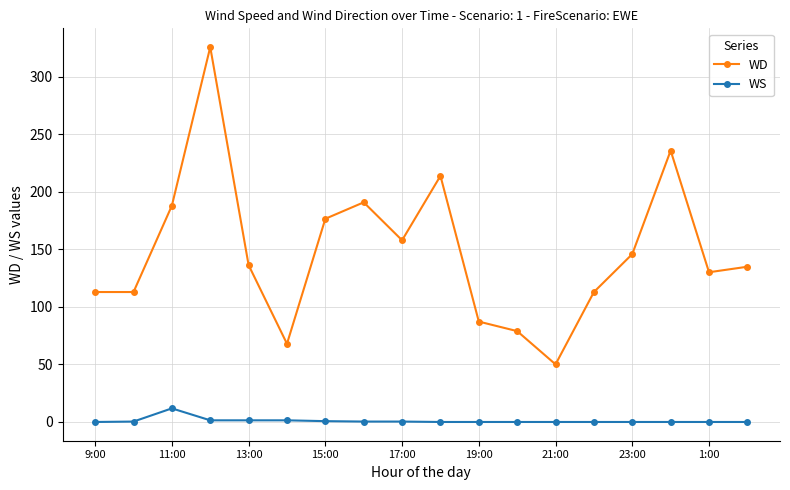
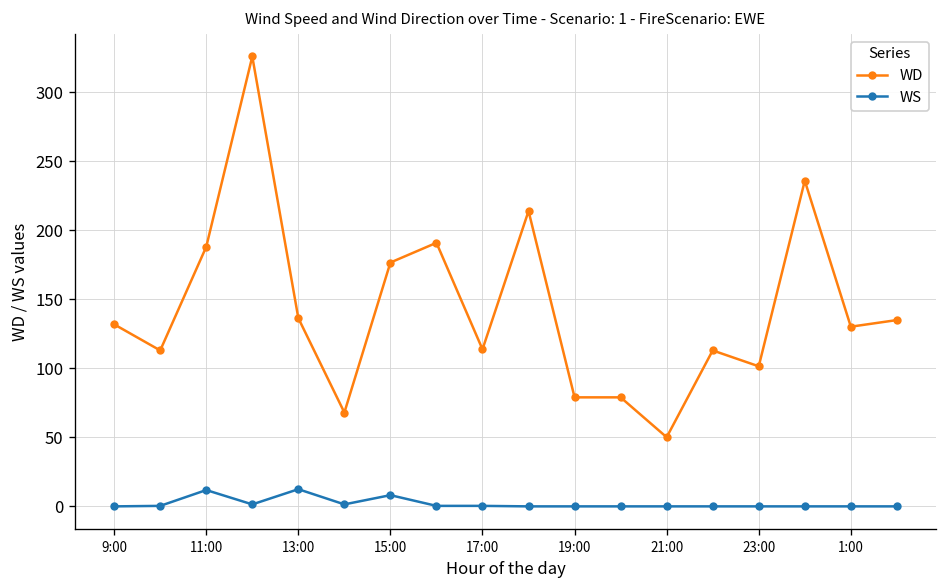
WD, 9:00: 113 -> 132
WS, 13:00: 1 -> 12
WS, 15:00: 1 -> 8
WD, 17:00: 158 -> 114
WD, 19:00: 87 -> 79
WD, 23:00: 146 -> 102
